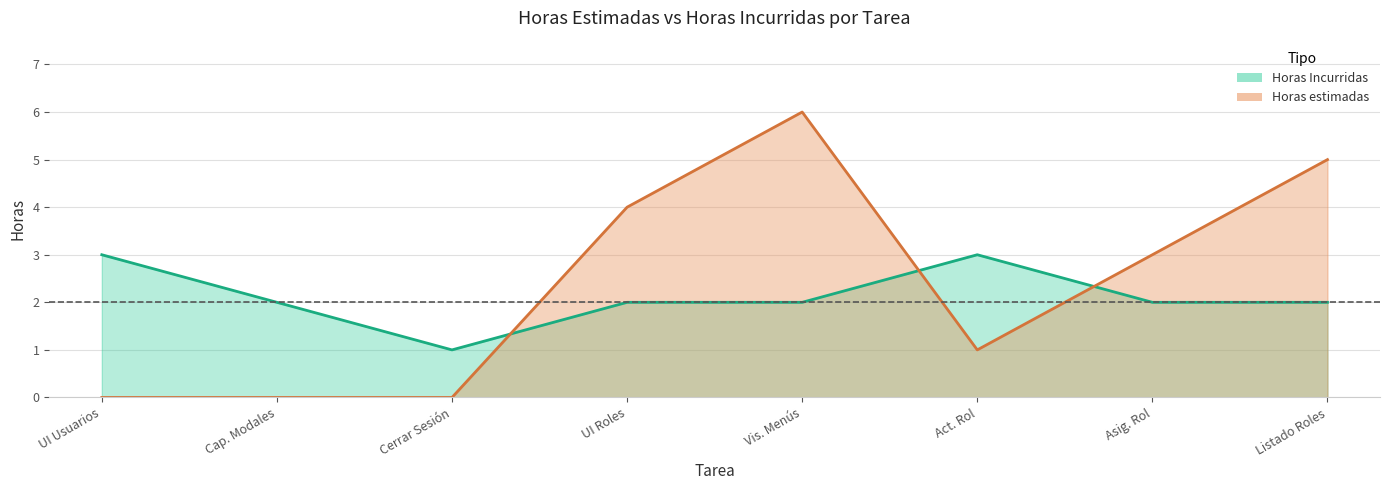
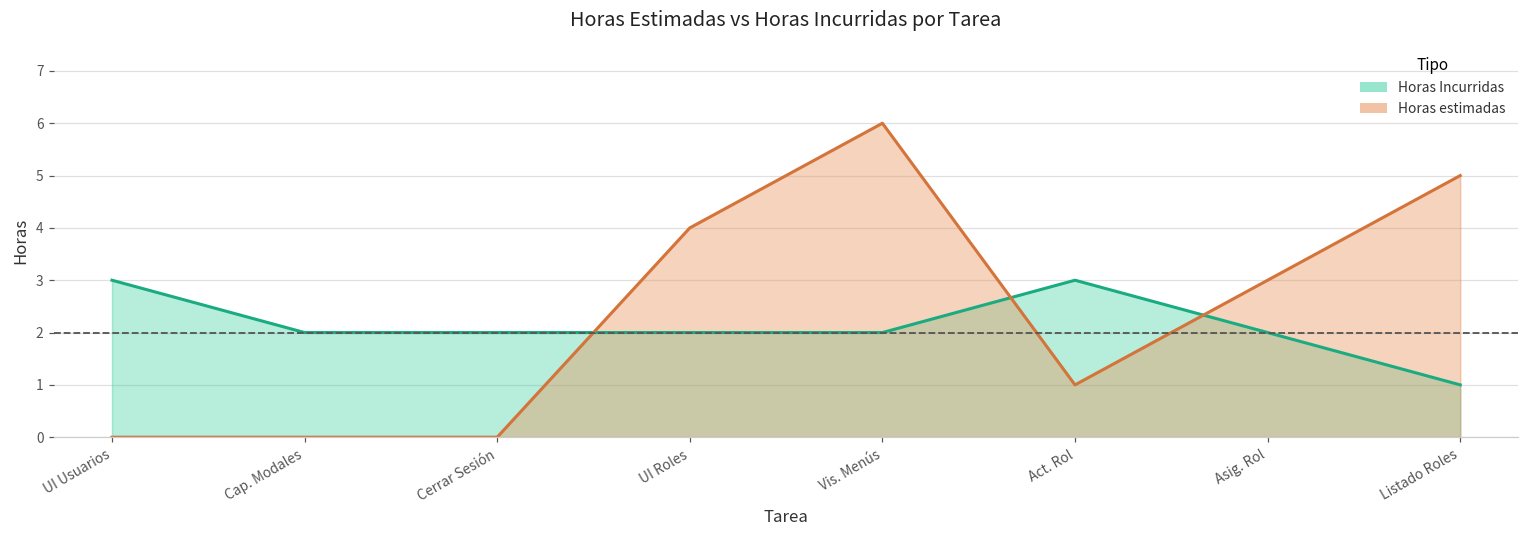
Horas Incurridas, Cerrar Sesión: 1 -> 2
Horas Incurridas, Listado Roles: 2 -> 1
